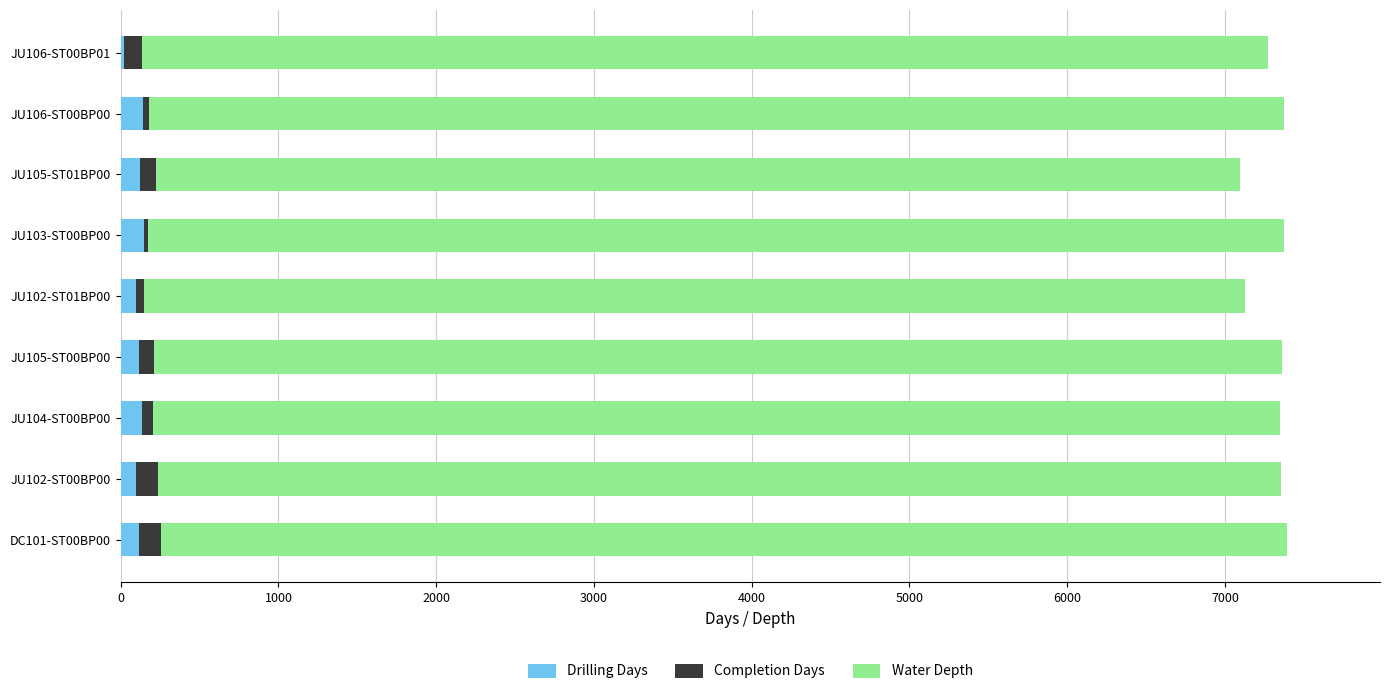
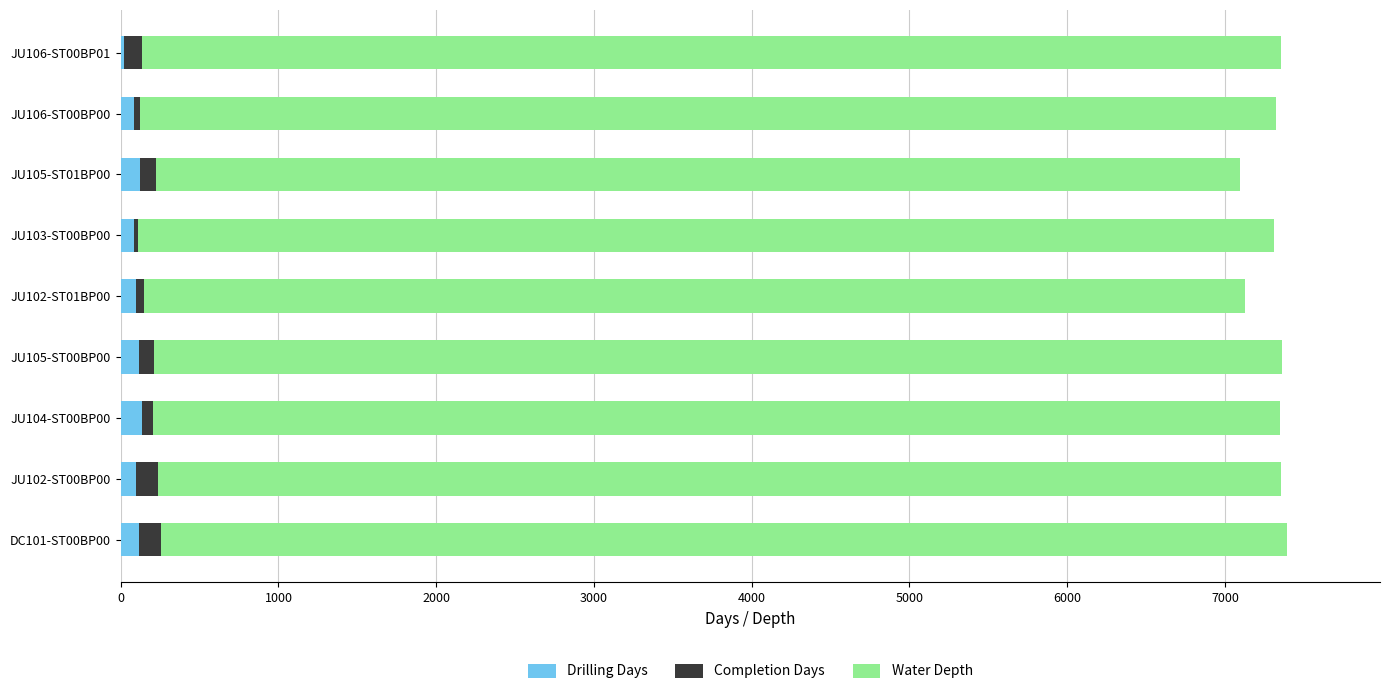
Water Depth, JU106-ST00BP01: 7140 -> 7220
Drilling Days, JU106-ST00BP00: 140 -> 80
Drilling Days, JU103-ST00BP00: 150 -> 80
